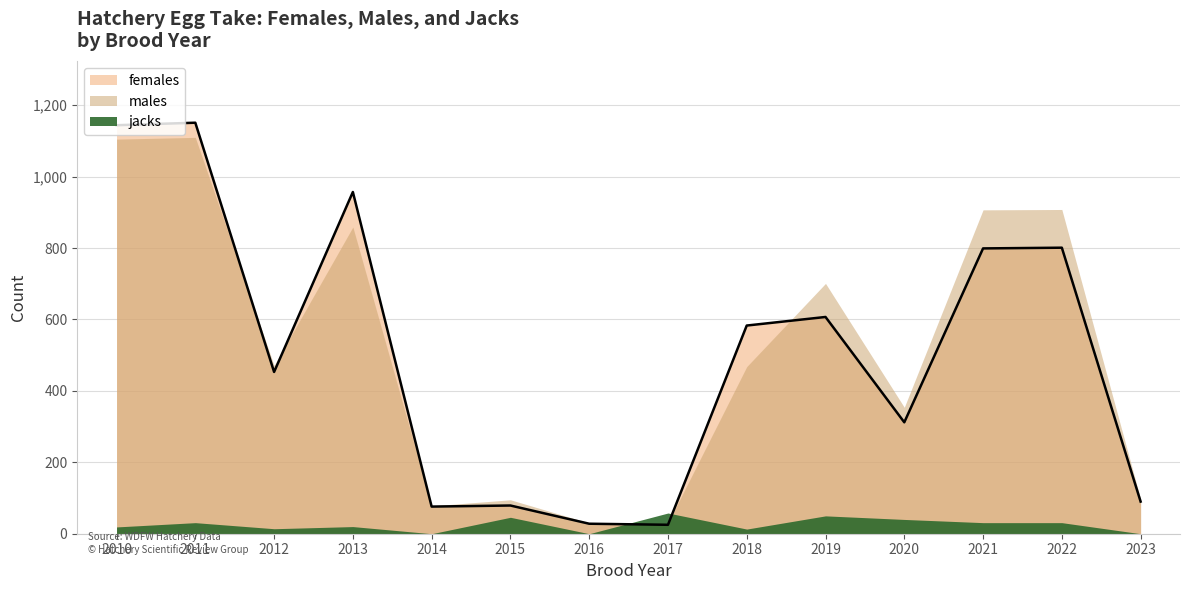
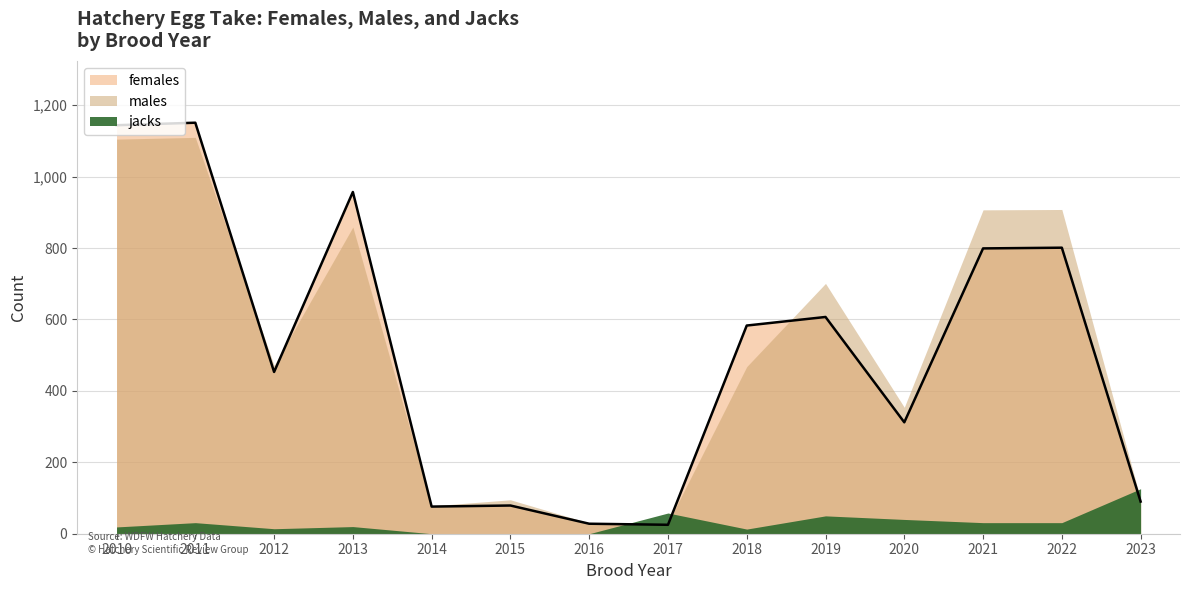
jacks, 2015: 50 -> 0
jacks, 2023: 0 -> 130
